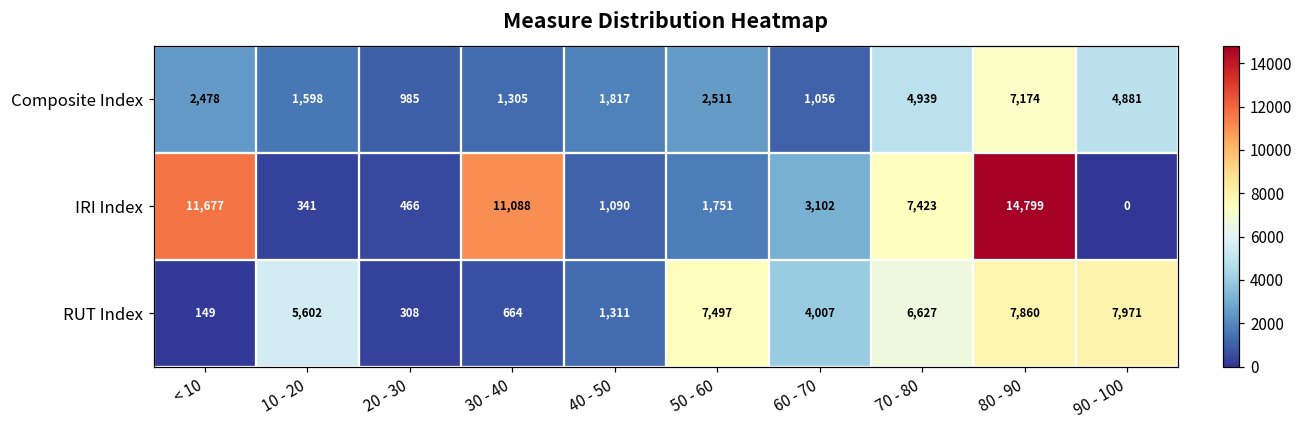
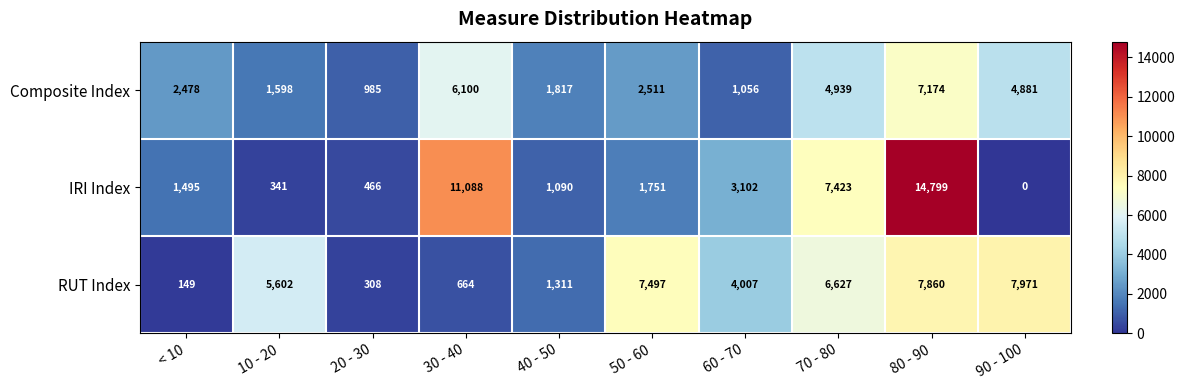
Composite Index, 30 - 40: 1,305 -> 6,100
IRI Index, < 10: 11,677 -> 1,495
